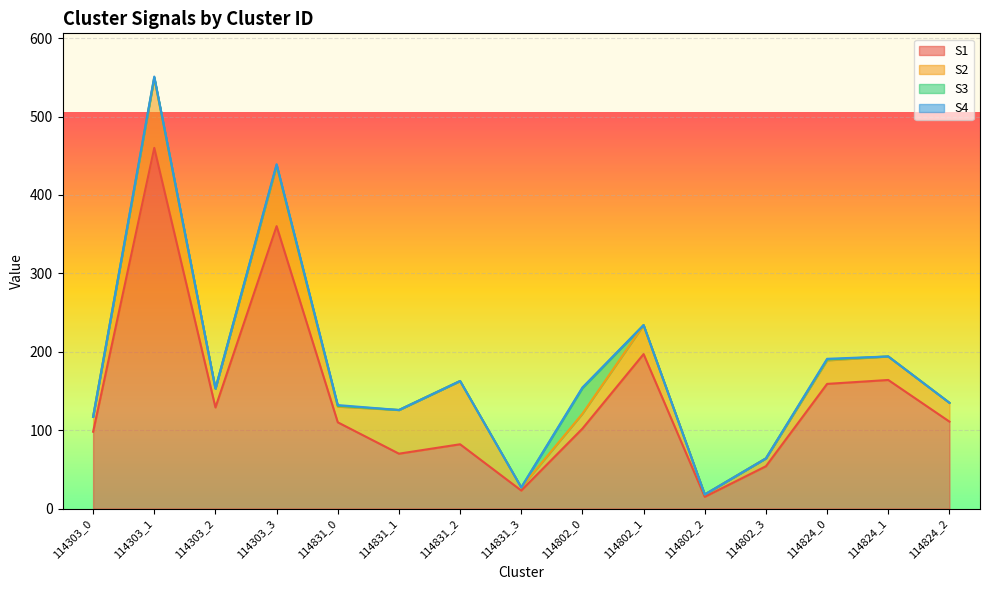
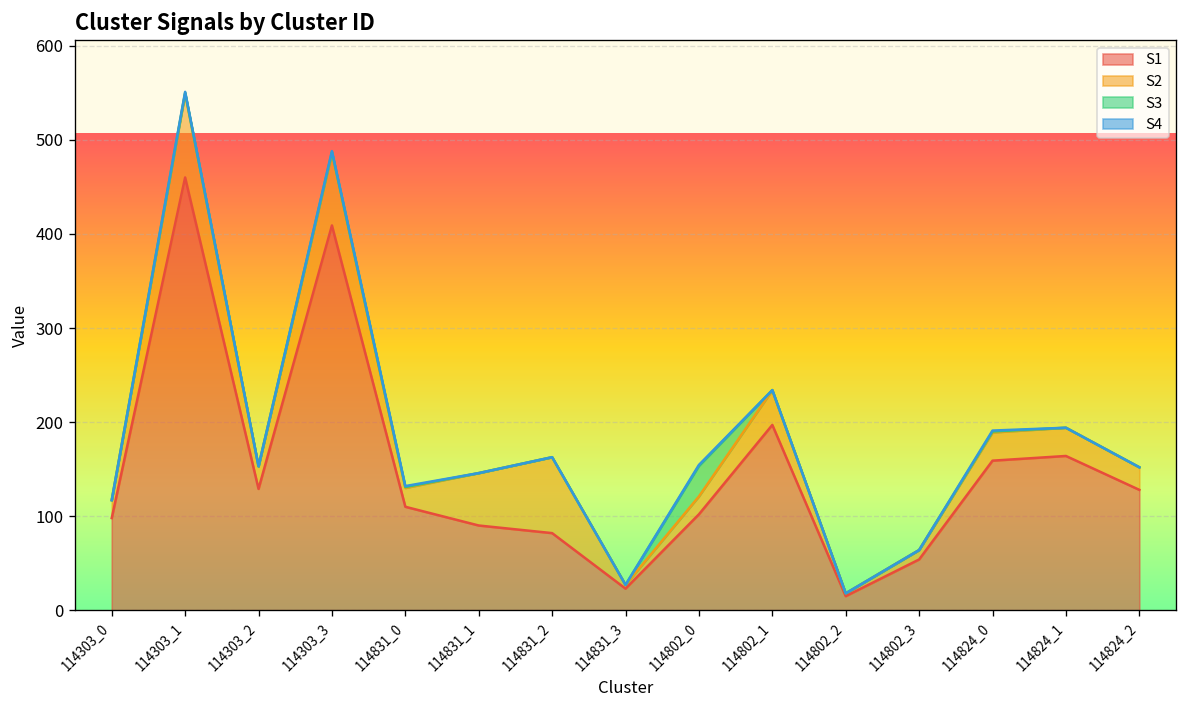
S1, 114303_3: 360 -> 410
S1, 114831_1: 70 -> 90
S1, 114824_2: 110 -> 130
